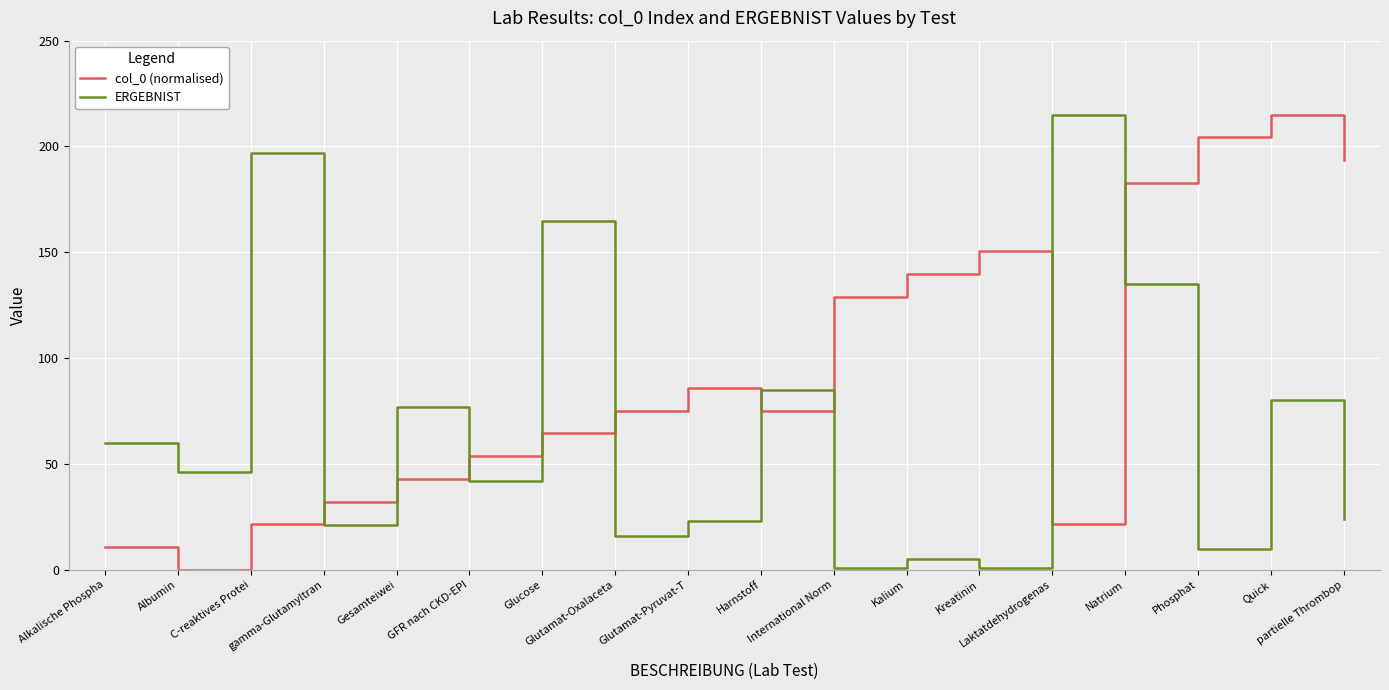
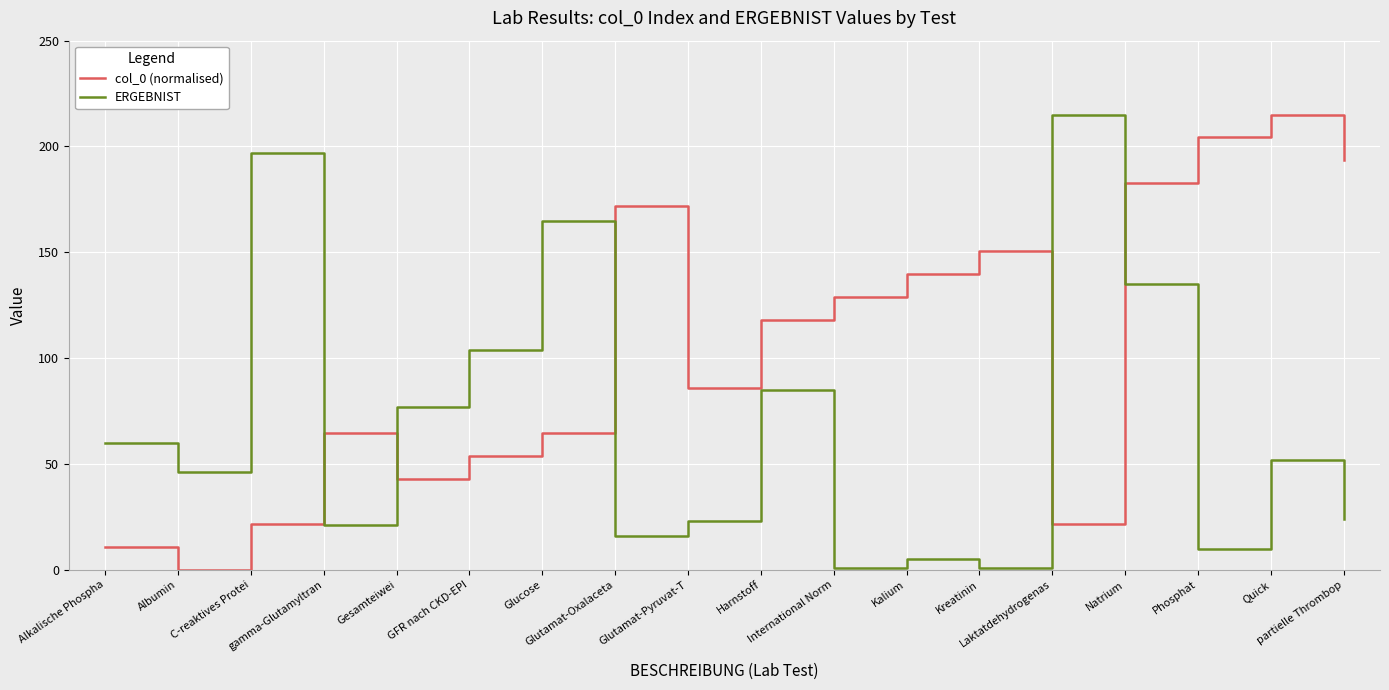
col_0 (normalised), gamma-Glutamyltran: 32 -> 65
ERGEBNIST, GFR nach CKD-EPI: 42 -> 104
col_0 (normalised), Glutamat-Oxalaceta: 75 -> 172
col_0 (normalised), Harnstoff: 75 -> 118
ERGEBNIST, Quick: 80 -> 52
